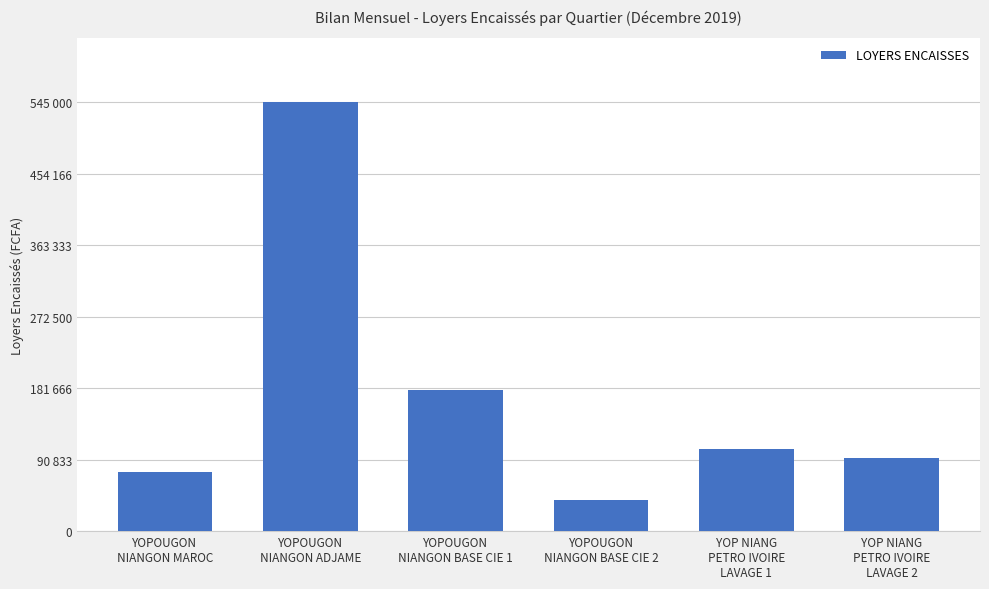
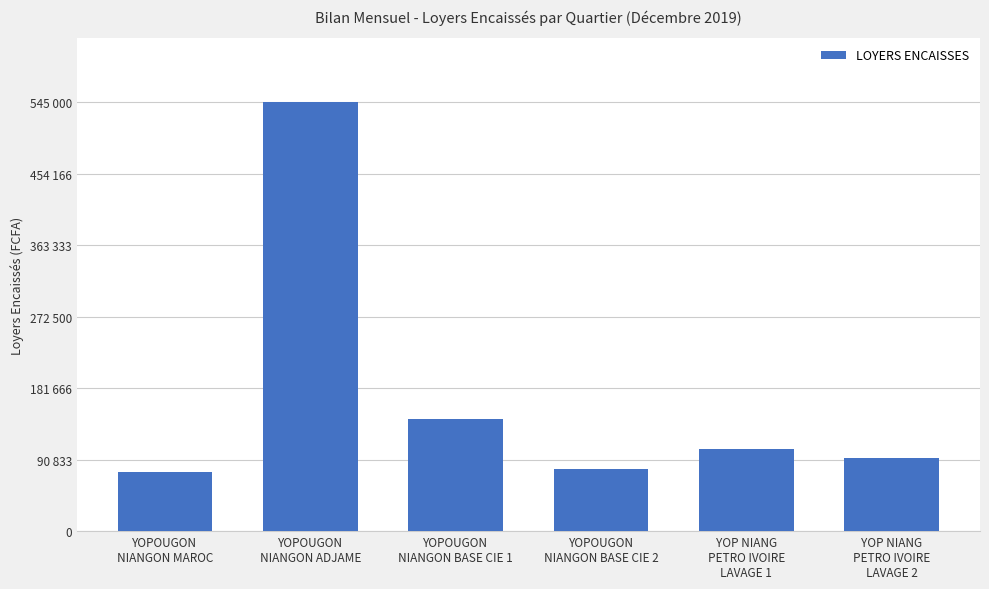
YOPOUGON NIANGON BASE CIE 1: 180000 -> 140000
YOPOUGON NIANGON BASE CIE 2: 40000 -> 80000
